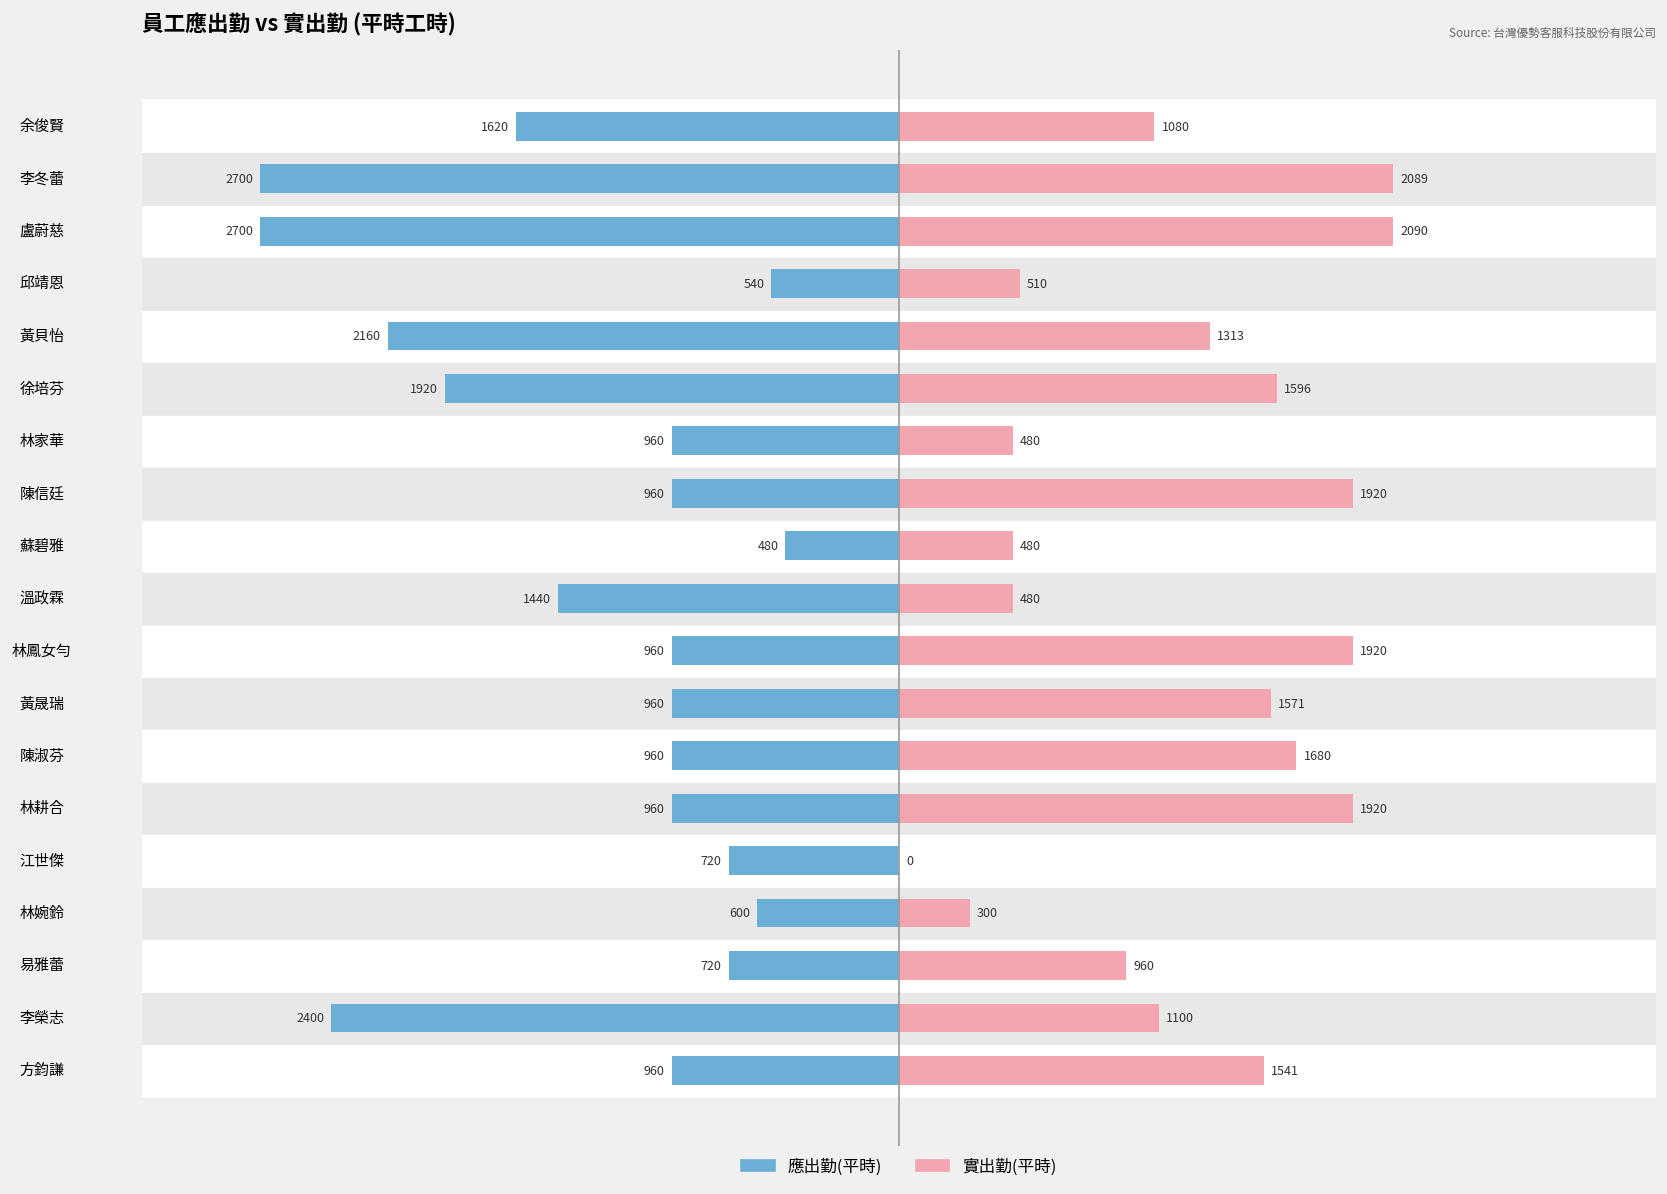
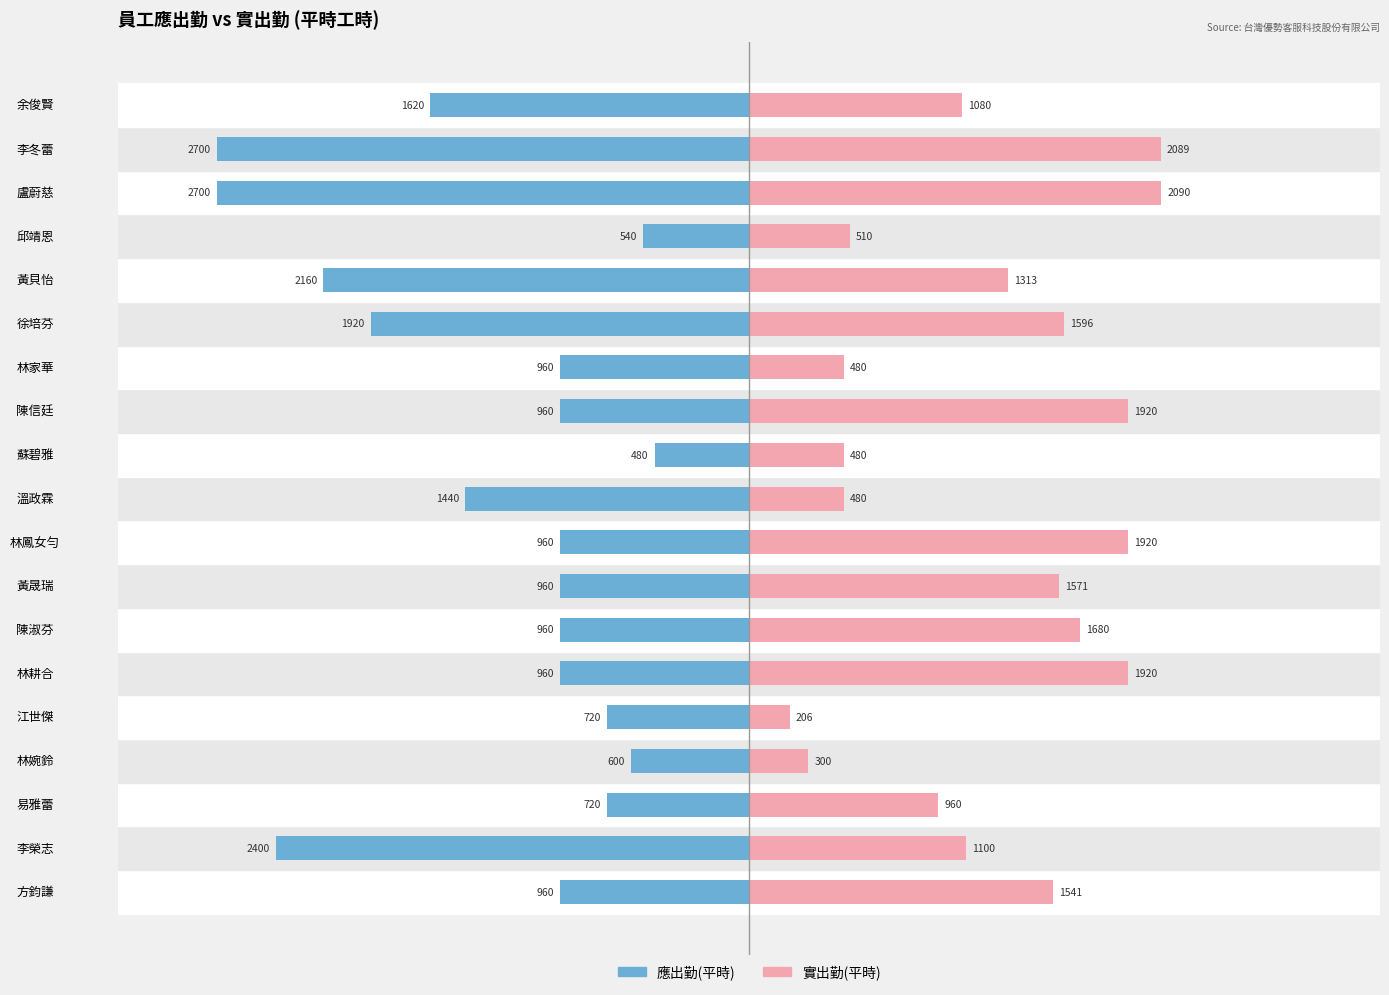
實出勤(平時), 江世傑: 0 -> 206
